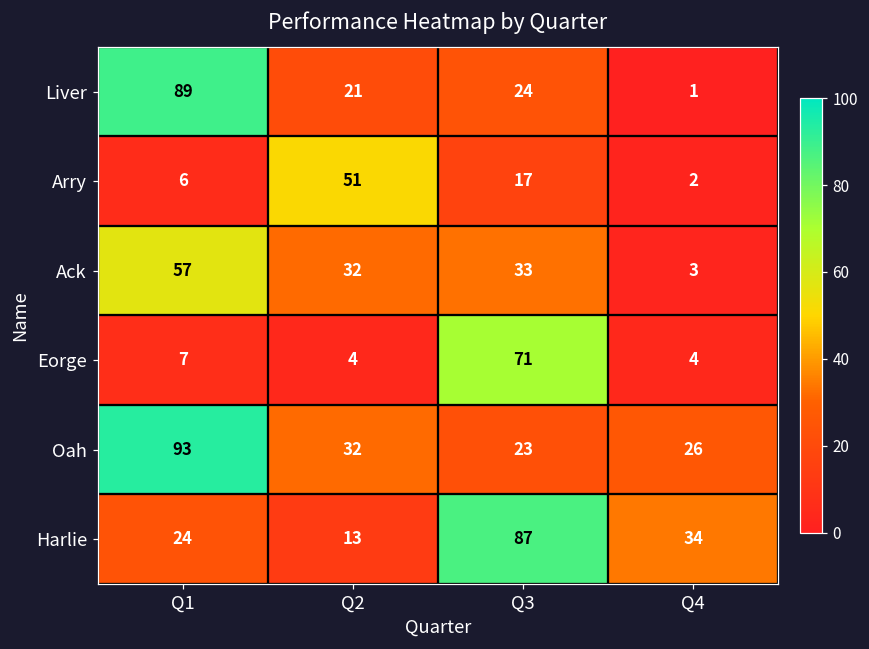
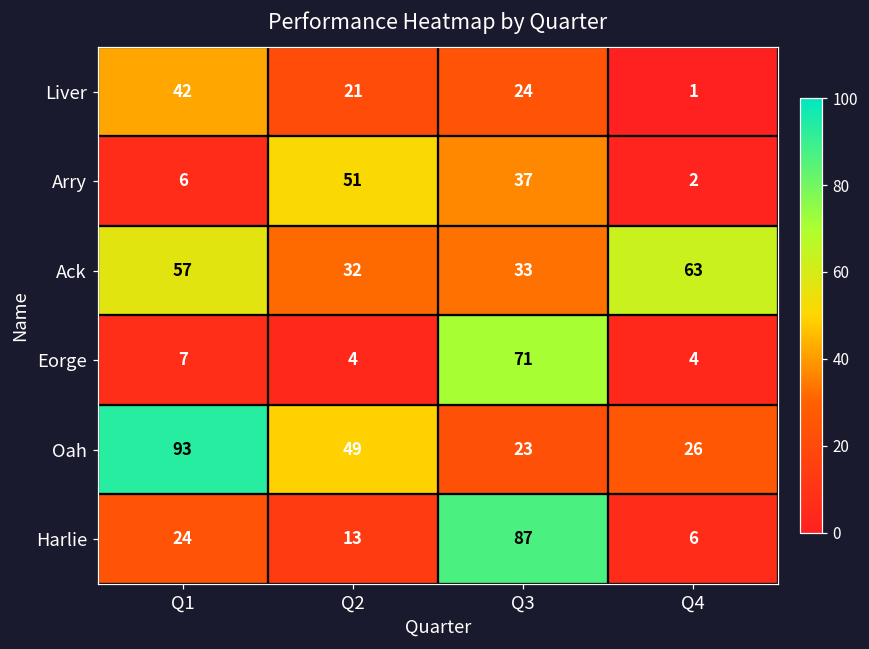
Liver, Q1: 89 -> 42
Arry, Q3: 17 -> 37
Ack, Q4: 3 -> 63
Oah, Q2: 32 -> 49
Harlie, Q4: 34 -> 6
